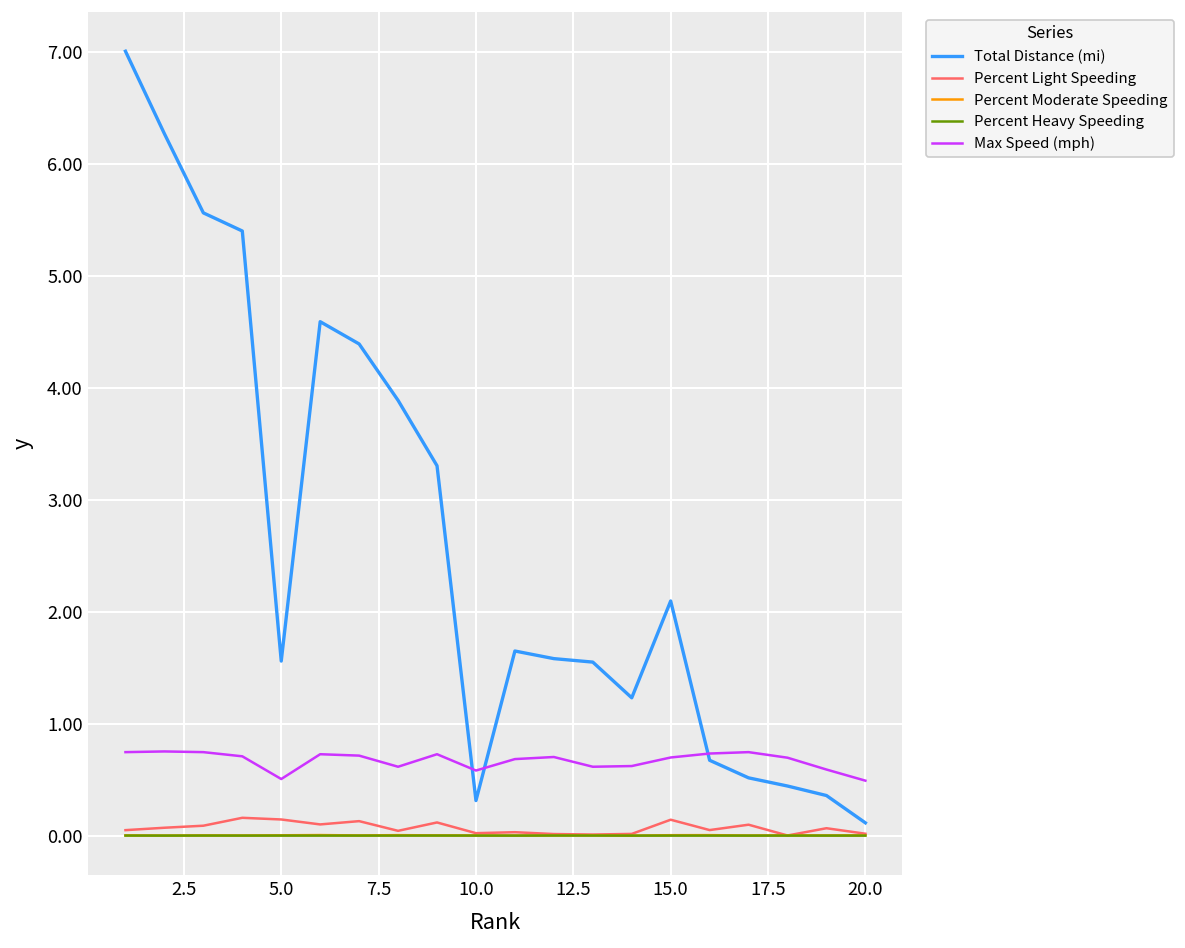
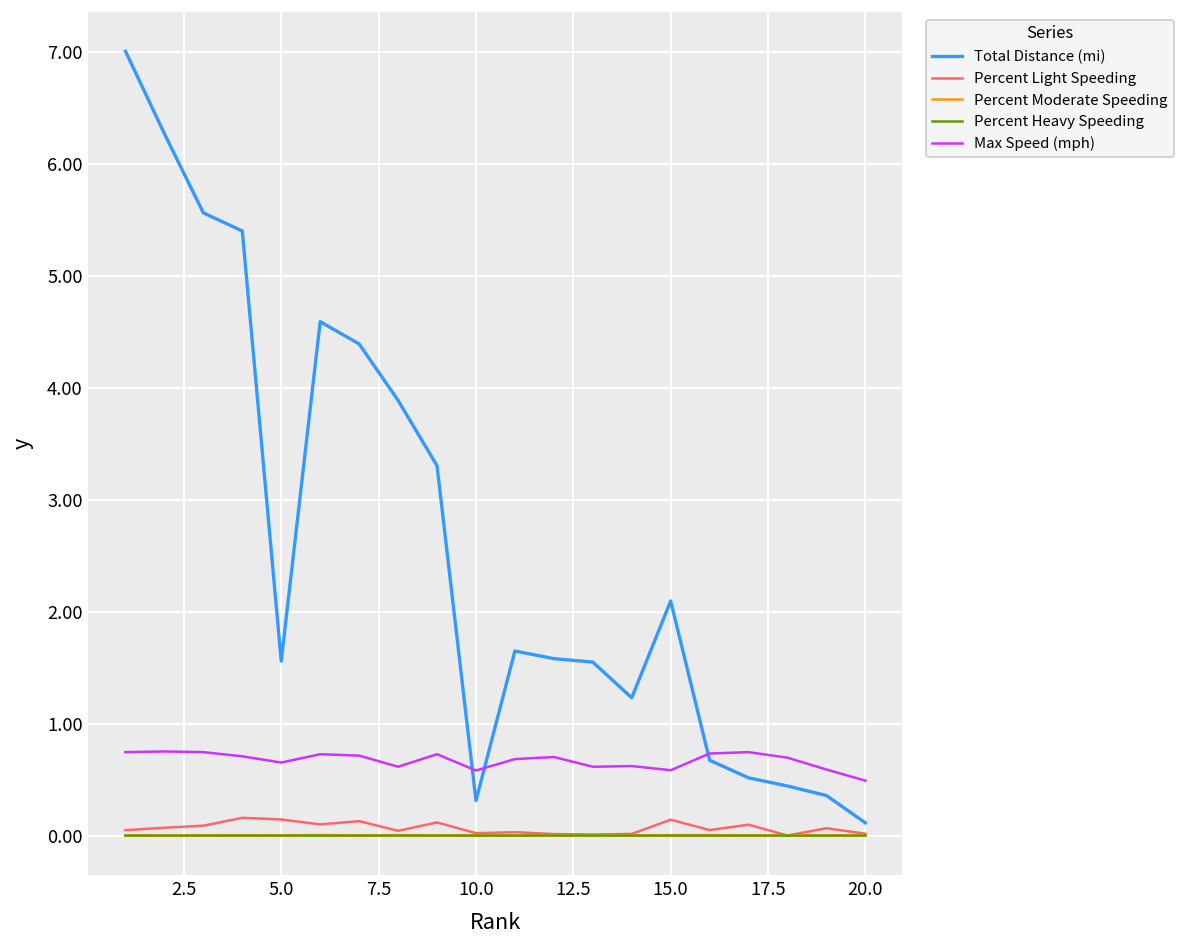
Max Speed (mph), 5.0: 0.5 -> 0.7
Max Speed (mph), 15.0: 0.7 -> 0.6
